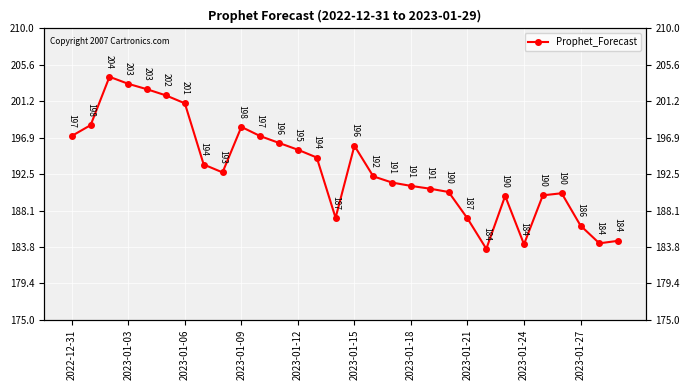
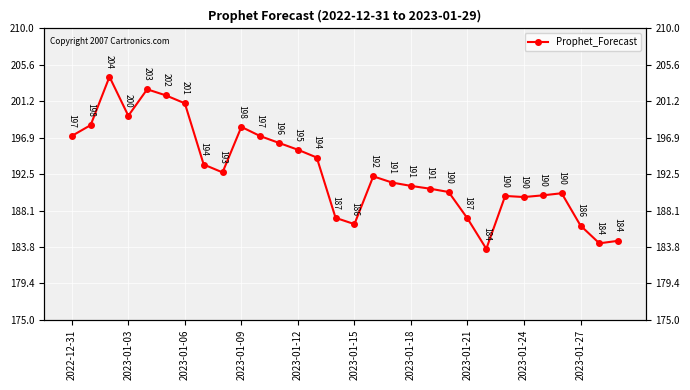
2023-01-03: 203 -> 200
2023-01-15: 196 -> 186
2023-01-24: 184 -> 190
